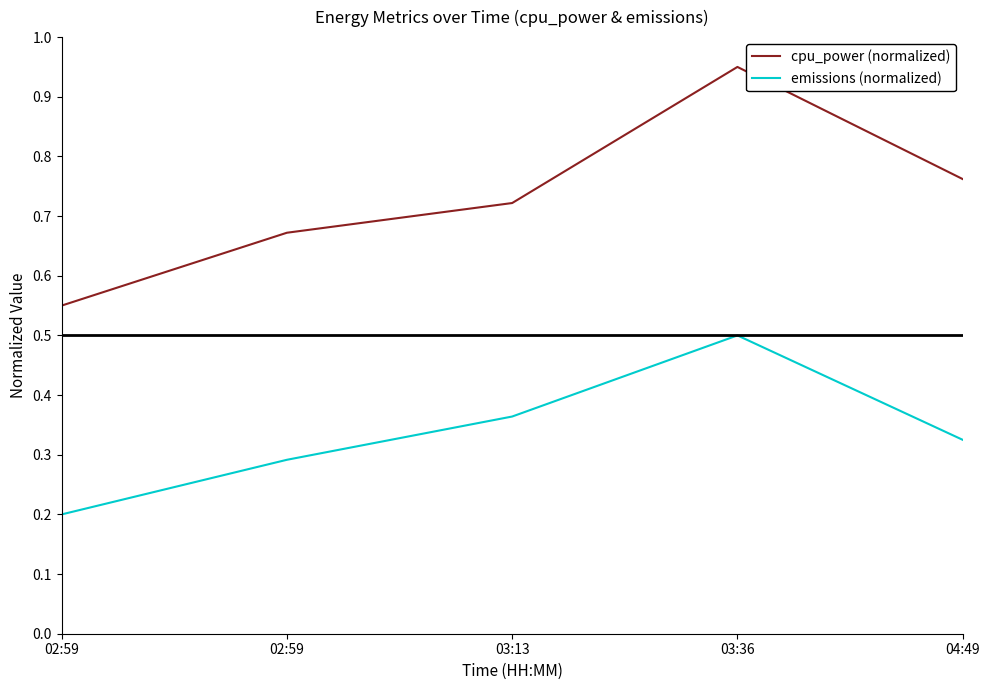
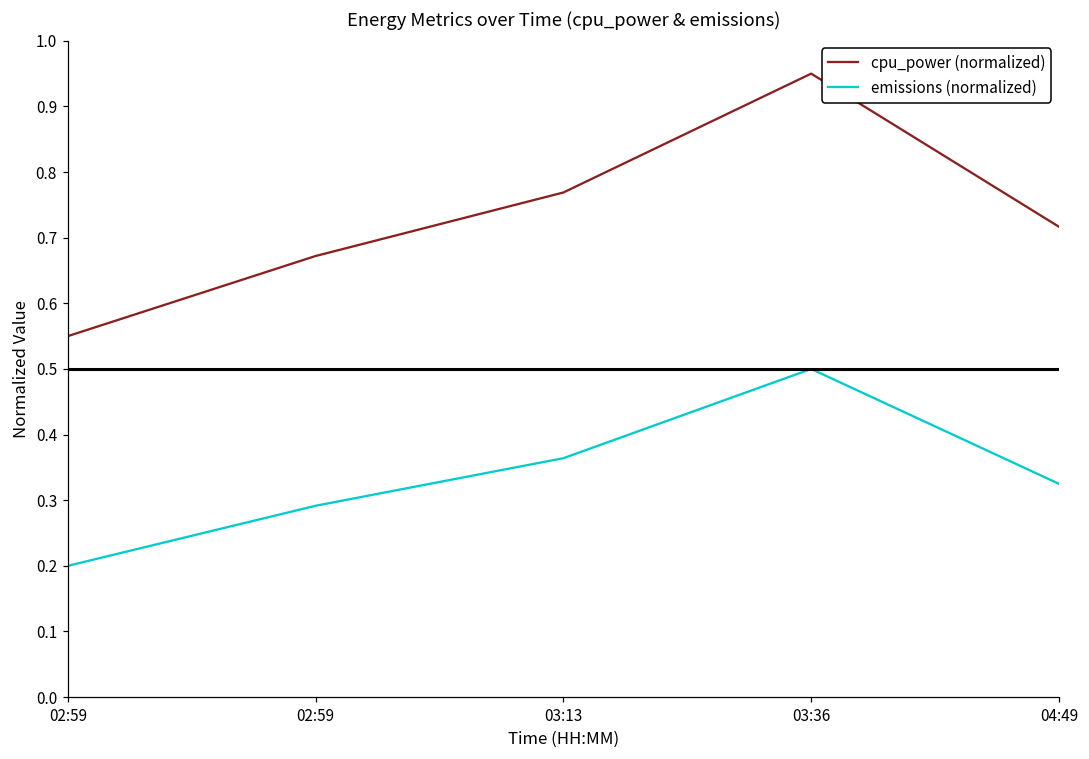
cpu_power (normalized), 03:13: 0.72 -> 0.77
cpu_power (normalized), 04:49: 0.76 -> 0.72
